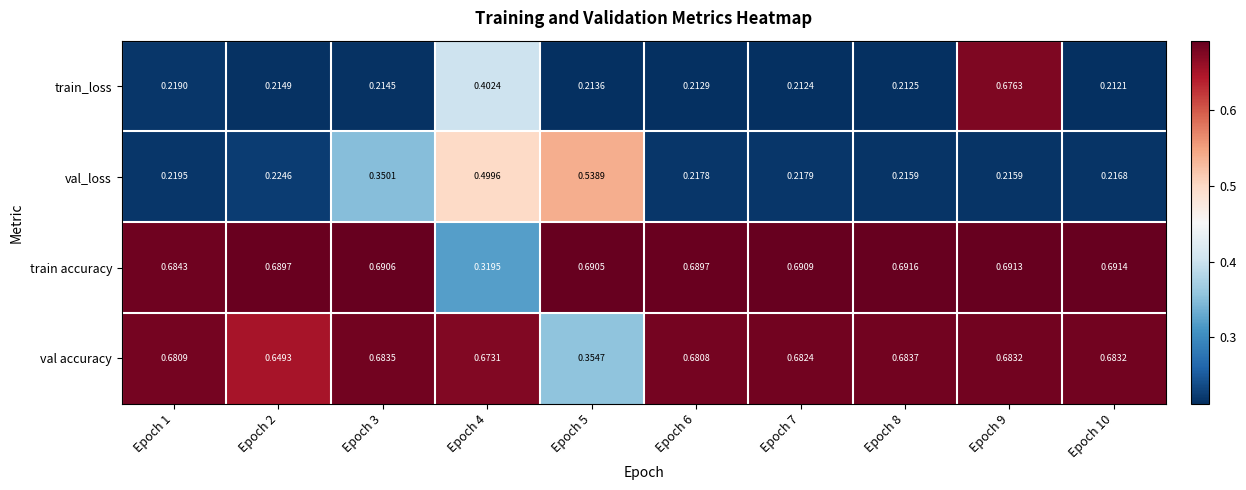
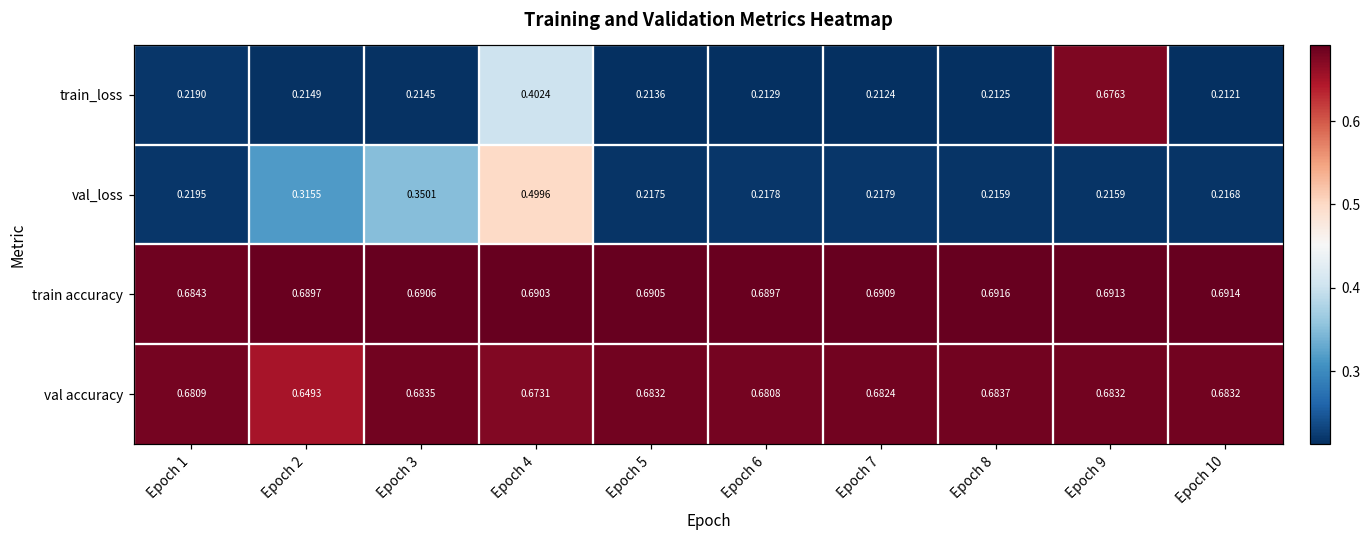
val_loss, Epoch 2: 0.2246 -> 0.3155
val_loss, Epoch 5: 0.5389 -> 0.2175
train accuracy, Epoch 4: 0.3195 -> 0.6903
val accuracy, Epoch 5: 0.3547 -> 0.6832
